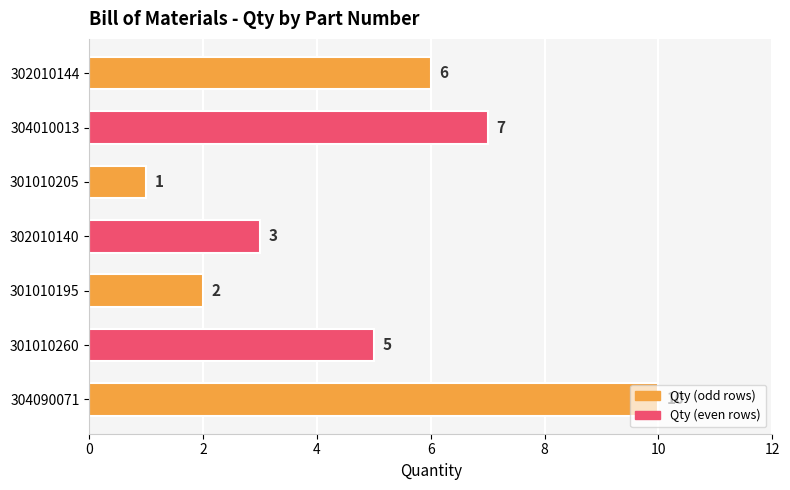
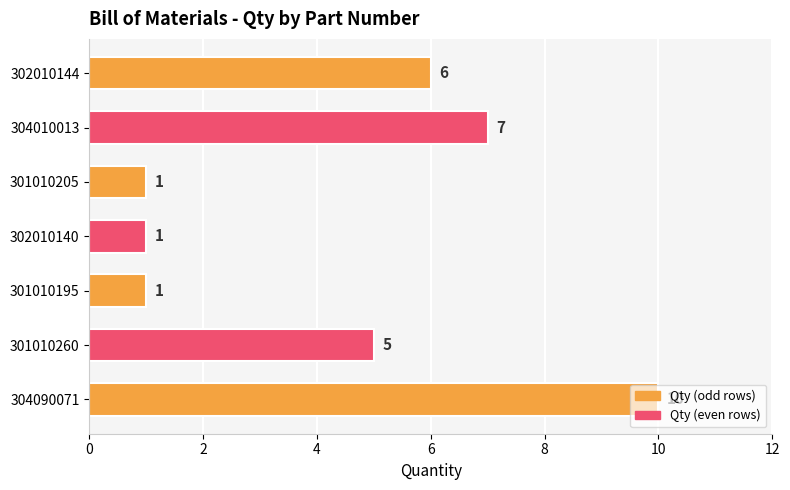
302010140: 3 -> 1
301010195: 2 -> 1
